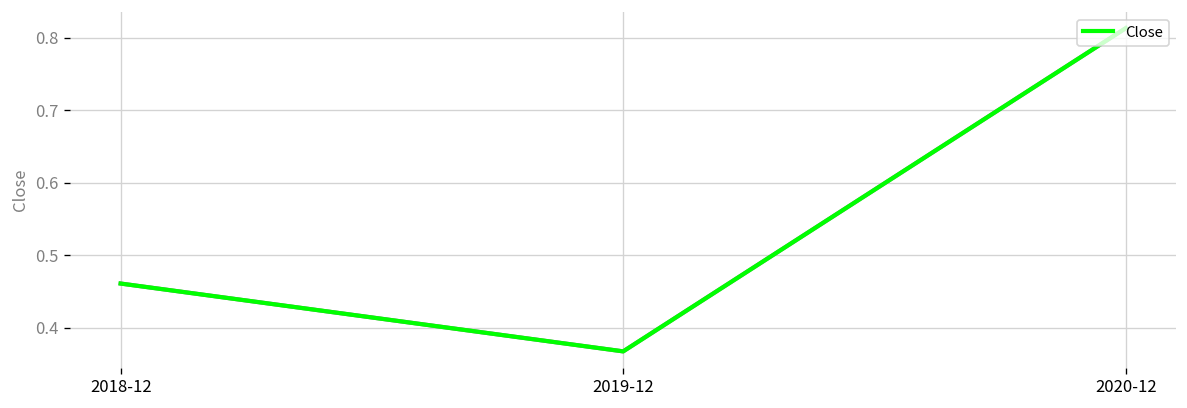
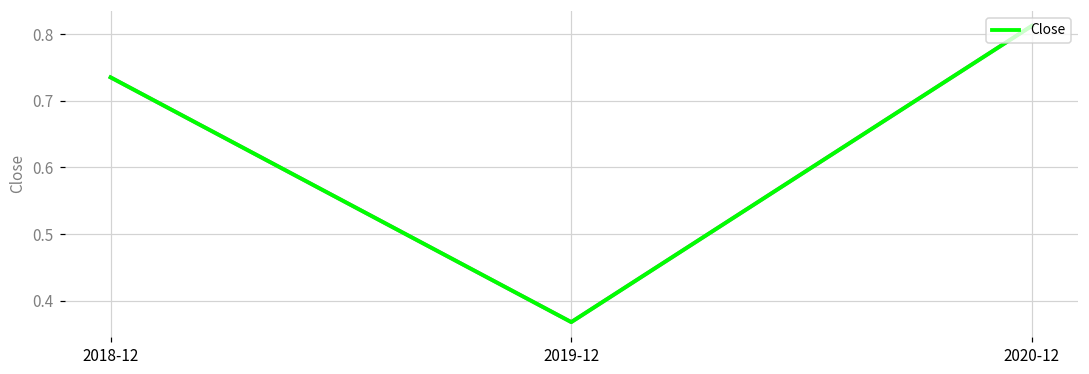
2018-12: 0.46 -> 0.74
